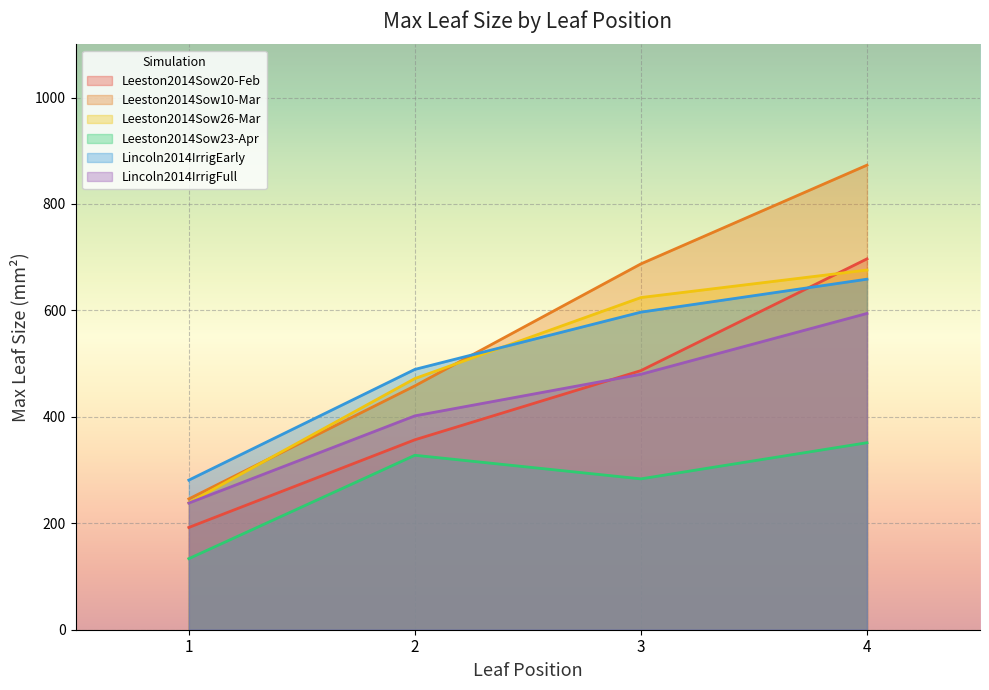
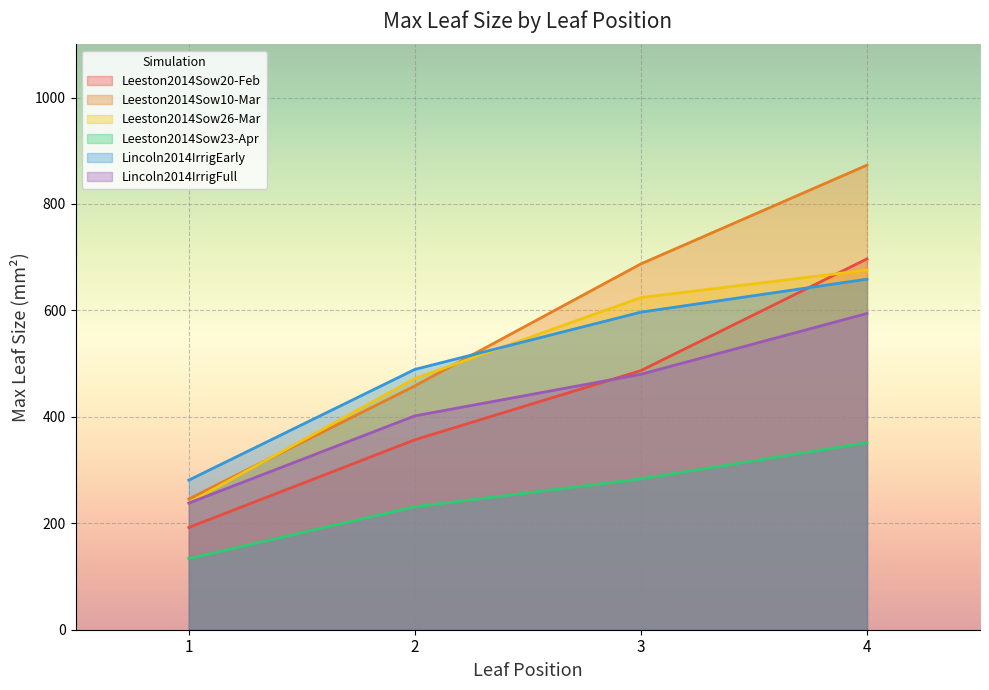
Leeston2014Sow23-Apr, 2: 330 -> 230
